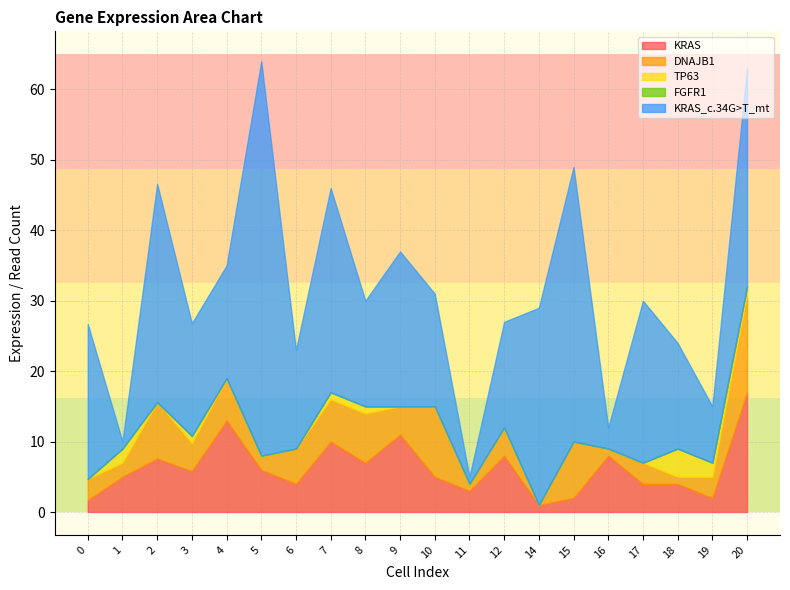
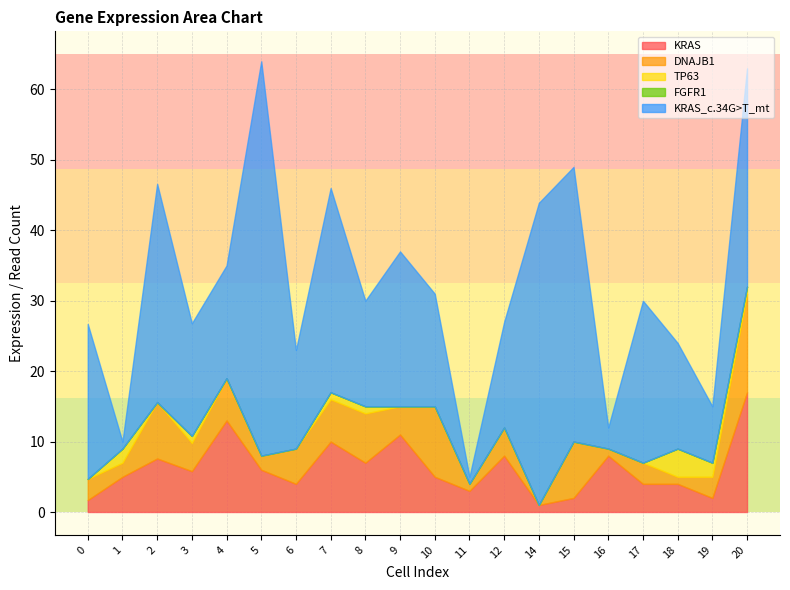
KRAS_c.34G>T_mt, 14: 28 -> 43
